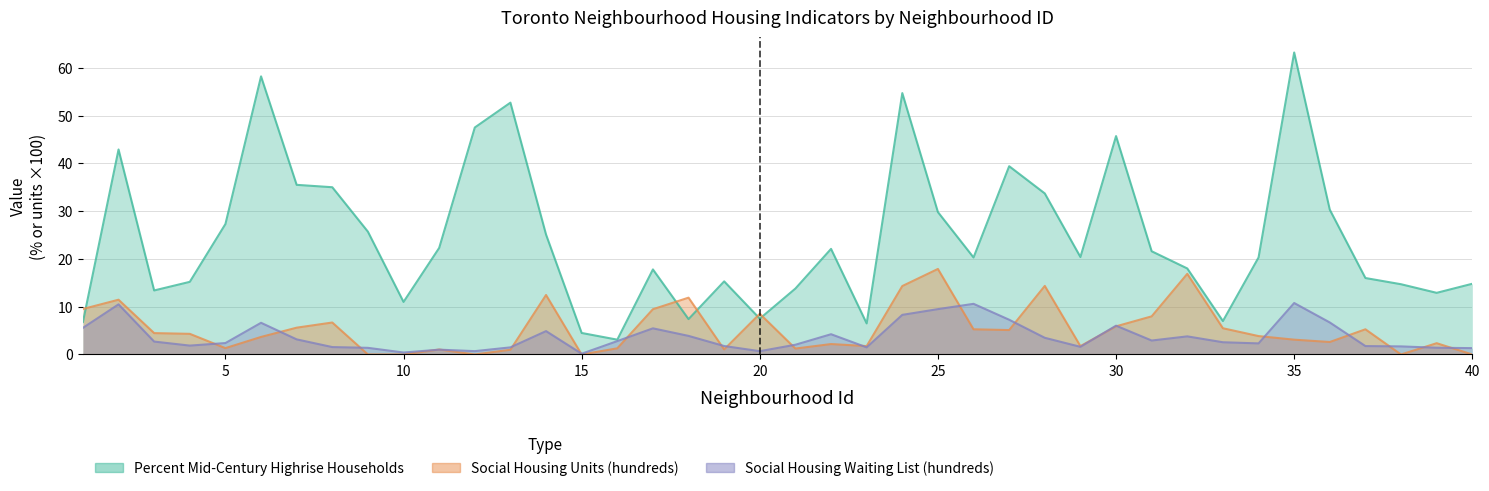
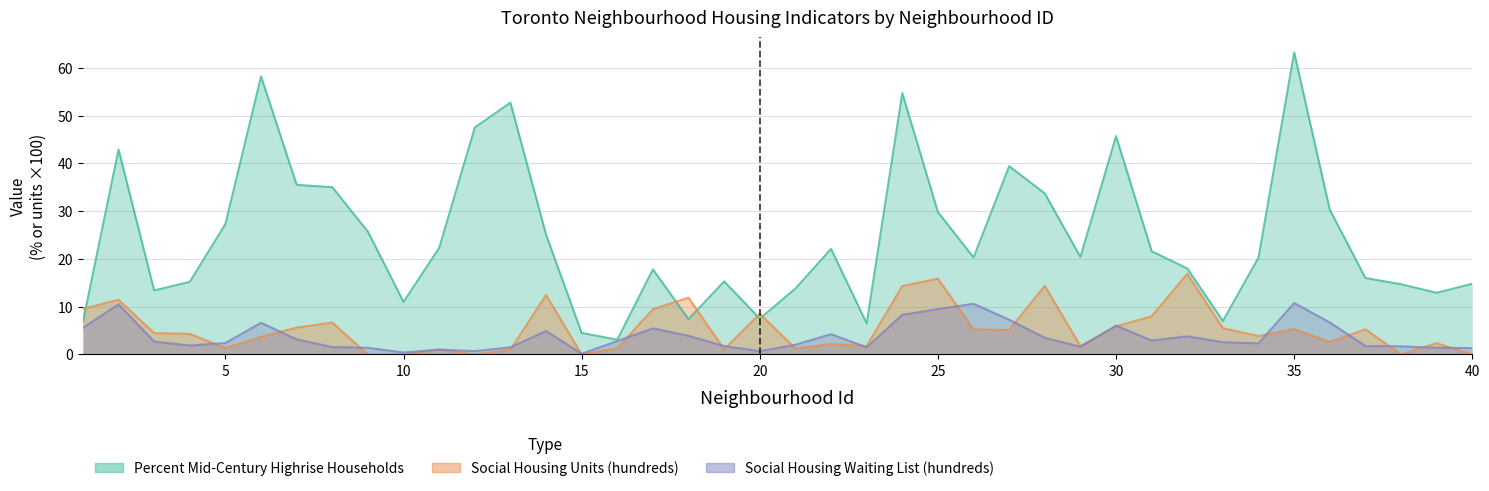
Social Housing Units (hundreds), 25: 18 -> 16
Social Housing Units (hundreds), 35: 3 -> 5
